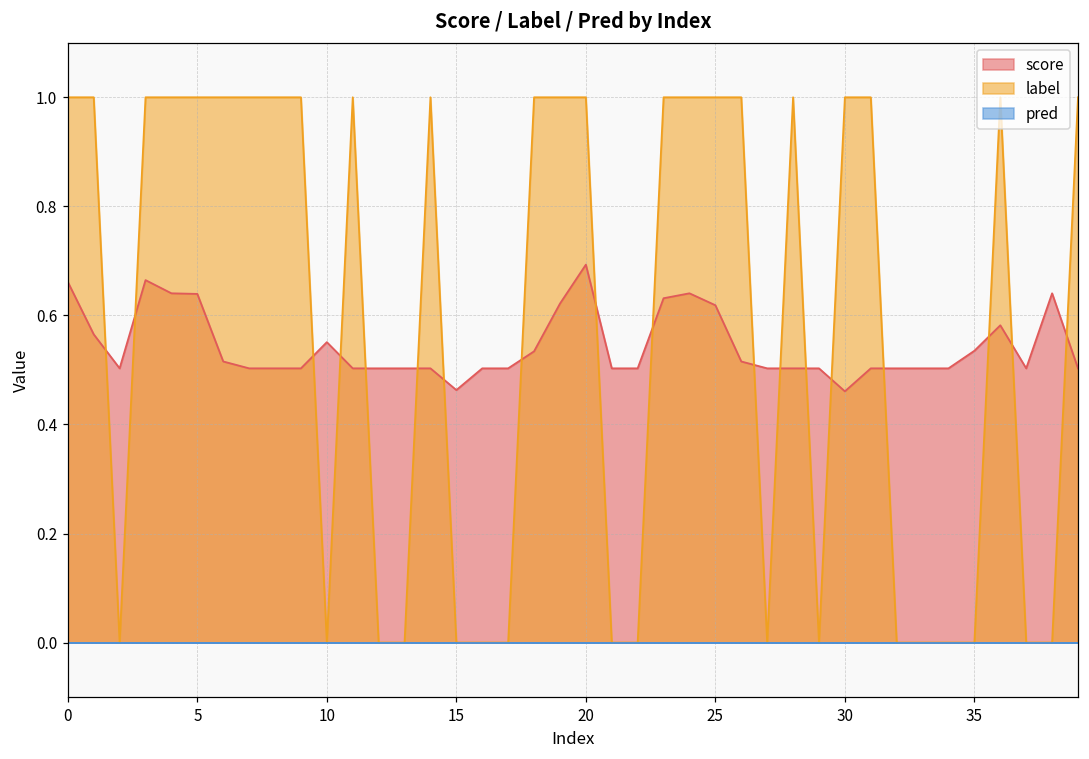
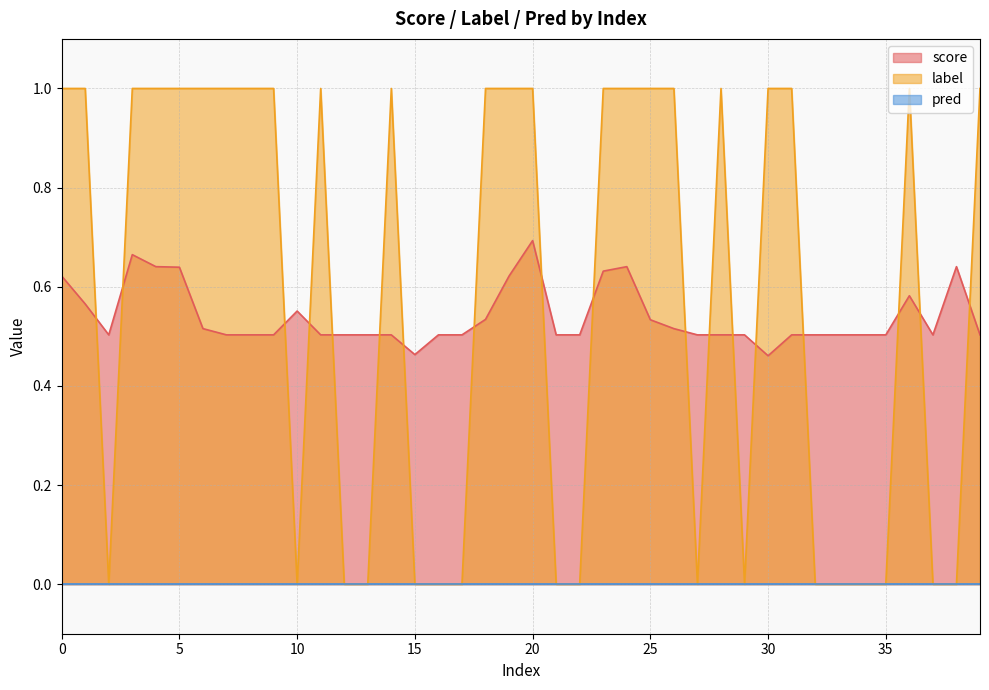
score, 0: 0.66 -> 0.62
score, 25: 0.62 -> 0.53
score, 35: 0.54 -> 0.50
